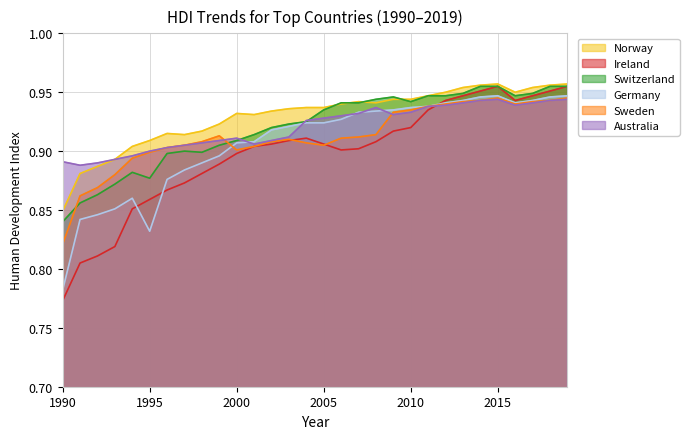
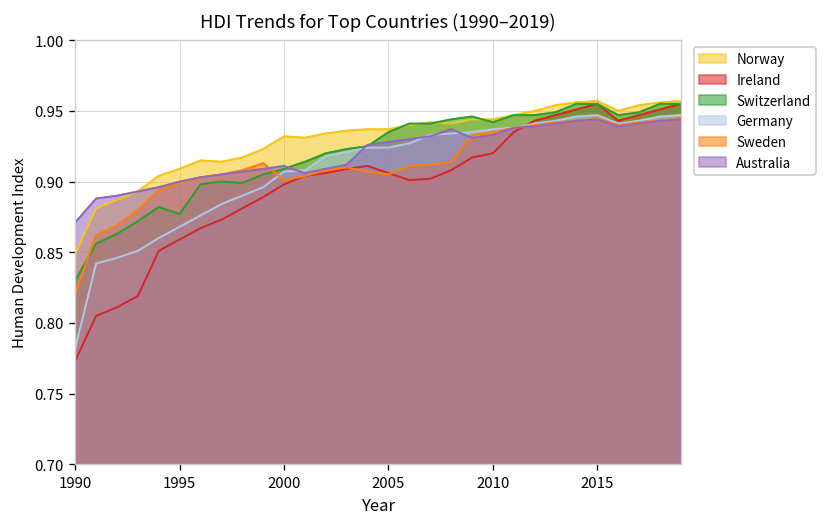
Switzerland, 1990: 0.84 -> 0.83
Australia, 1990: 0.891 -> 0.871
Germany, 1995: 0.832 -> 0.868
